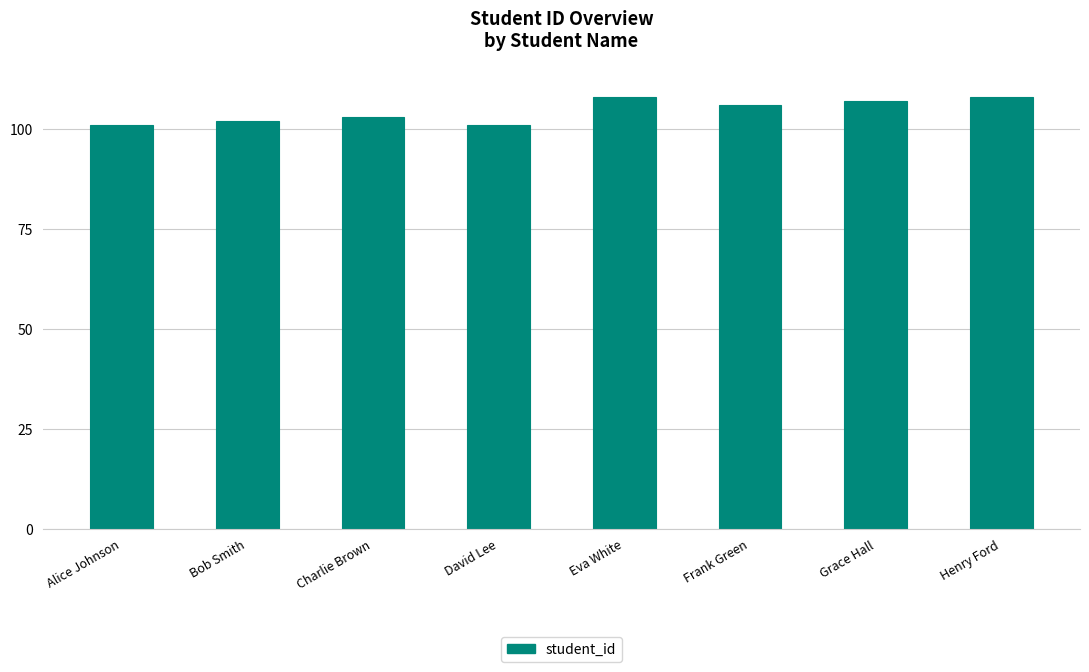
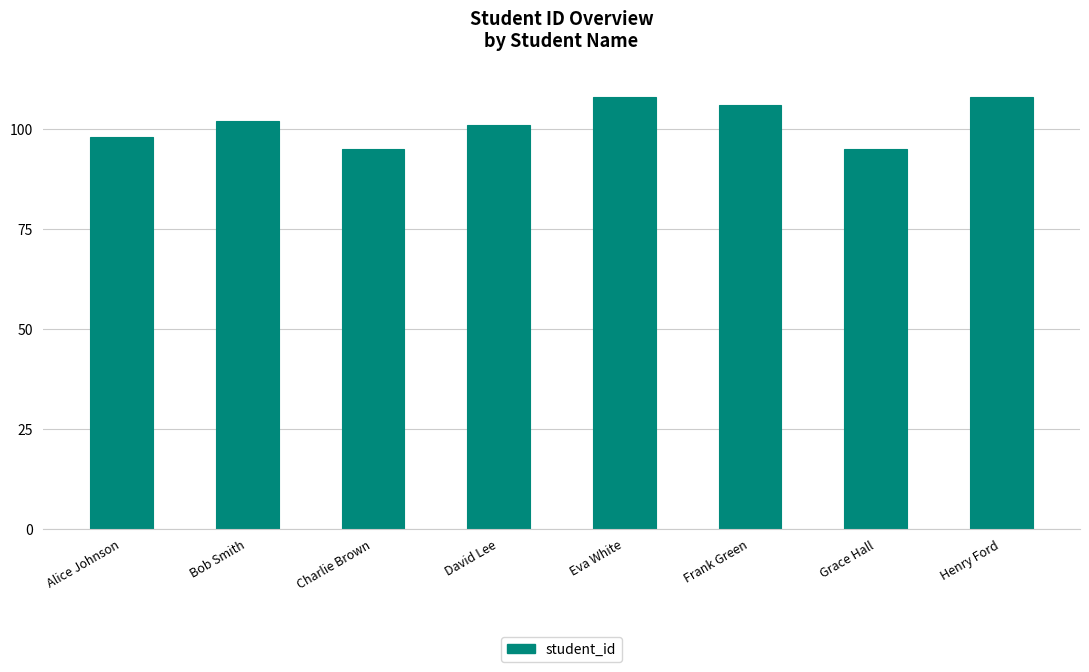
Alice Johnson: 101 -> 98
Charlie Brown: 103 -> 95
Grace Hall: 107 -> 95
